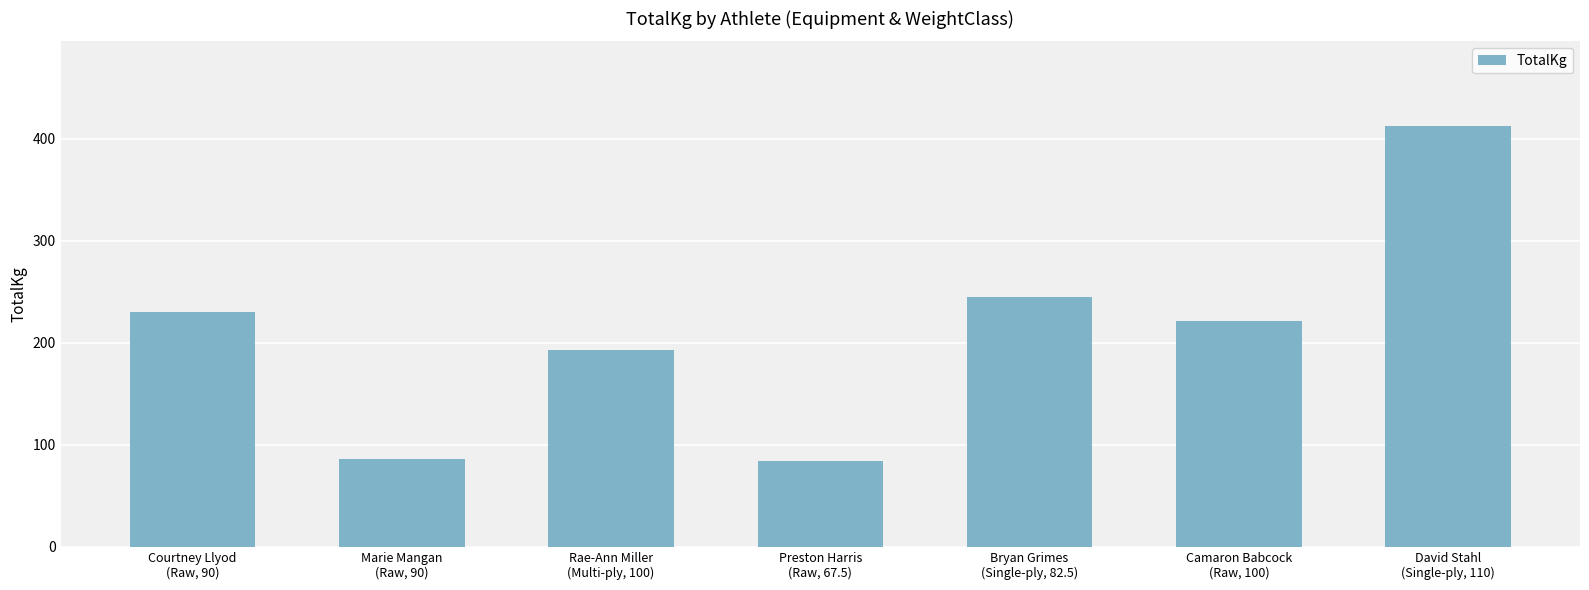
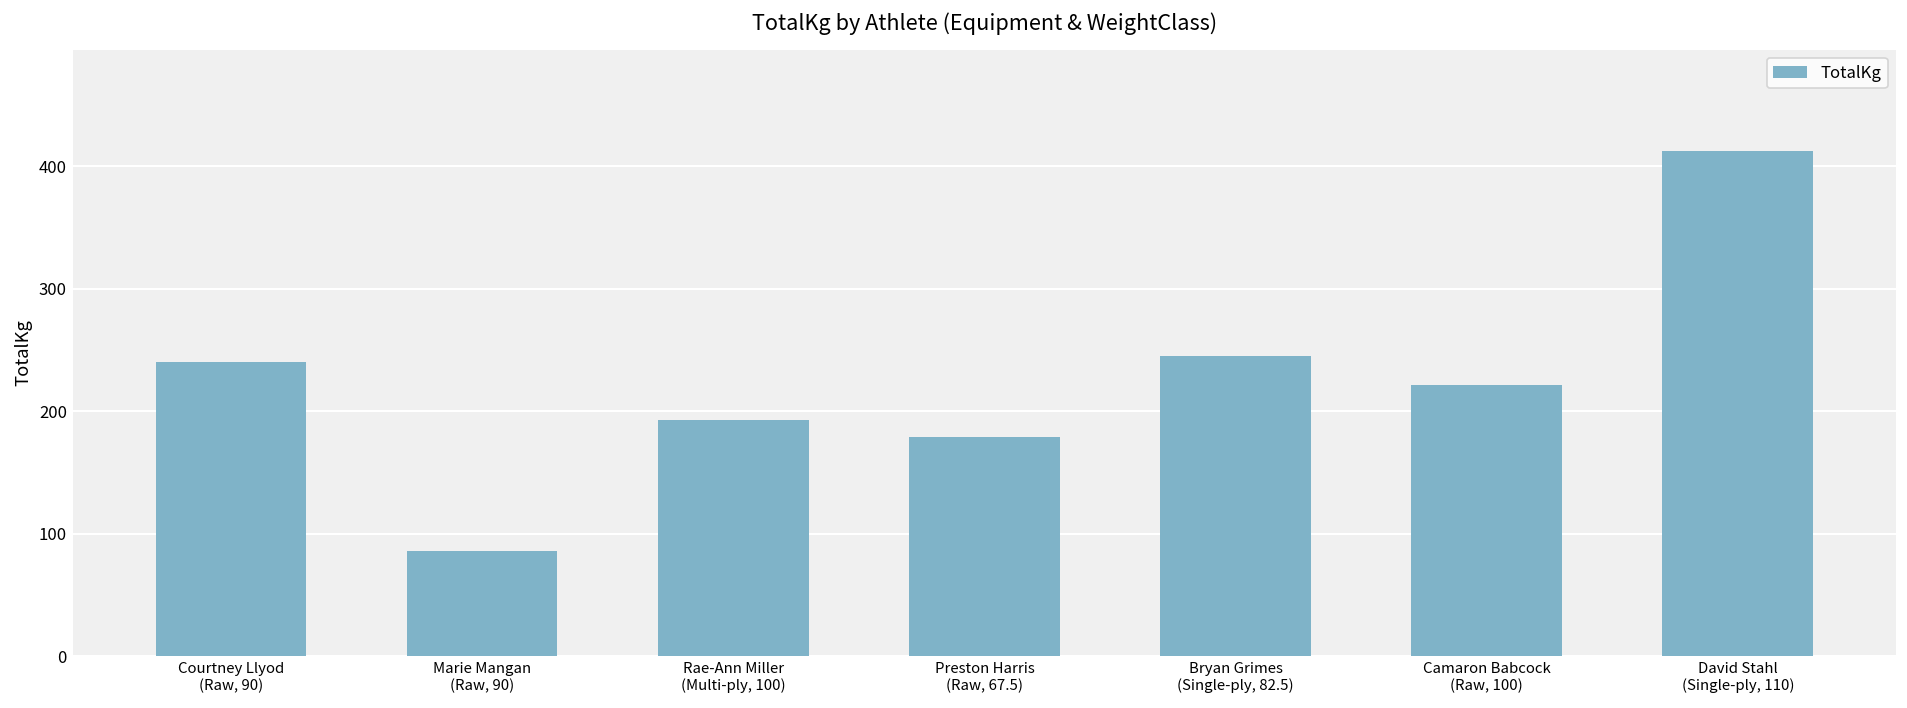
Courtney Llyod (Raw, 90): 230 -> 240
Preston Harris (Raw, 67.5): 84 -> 179
